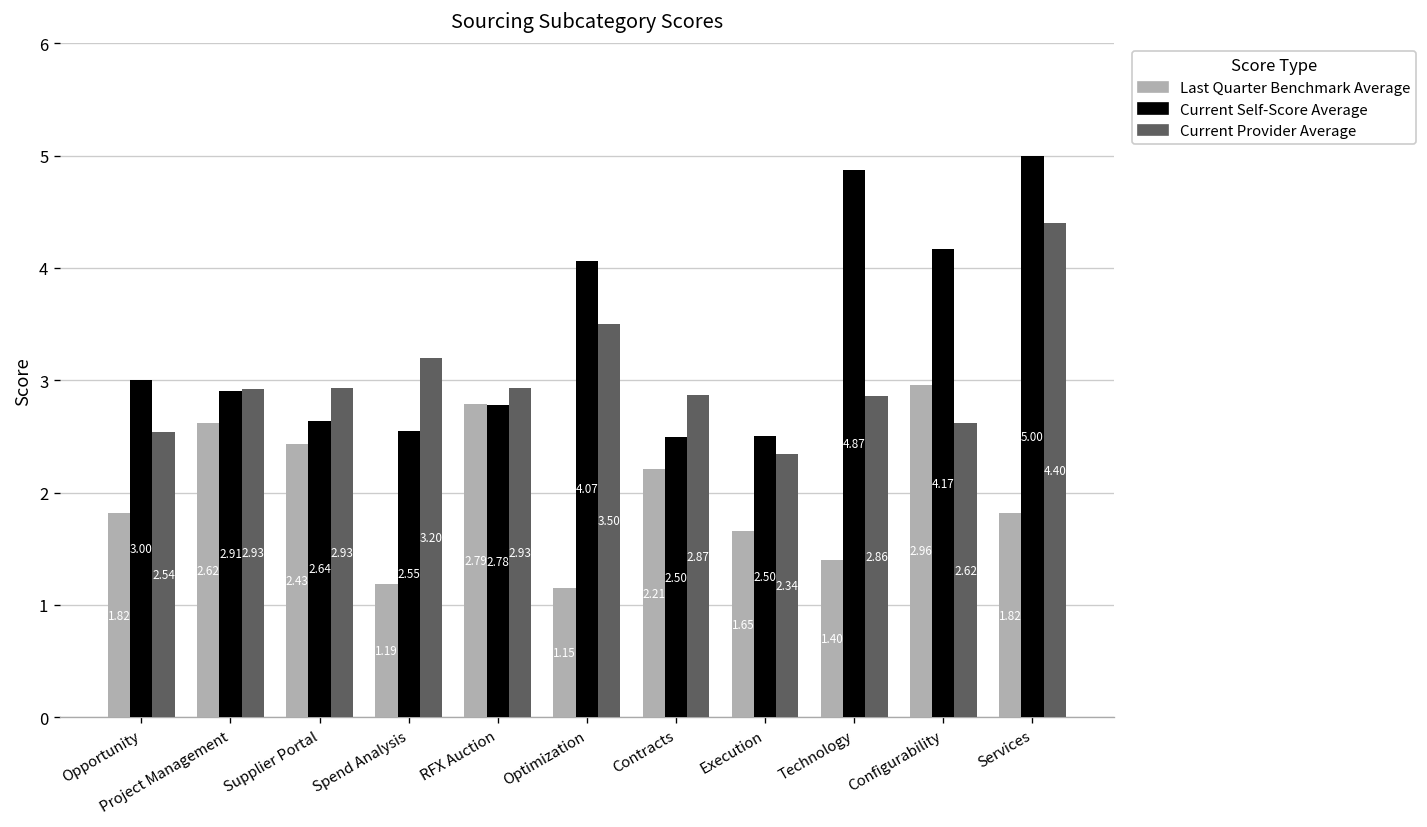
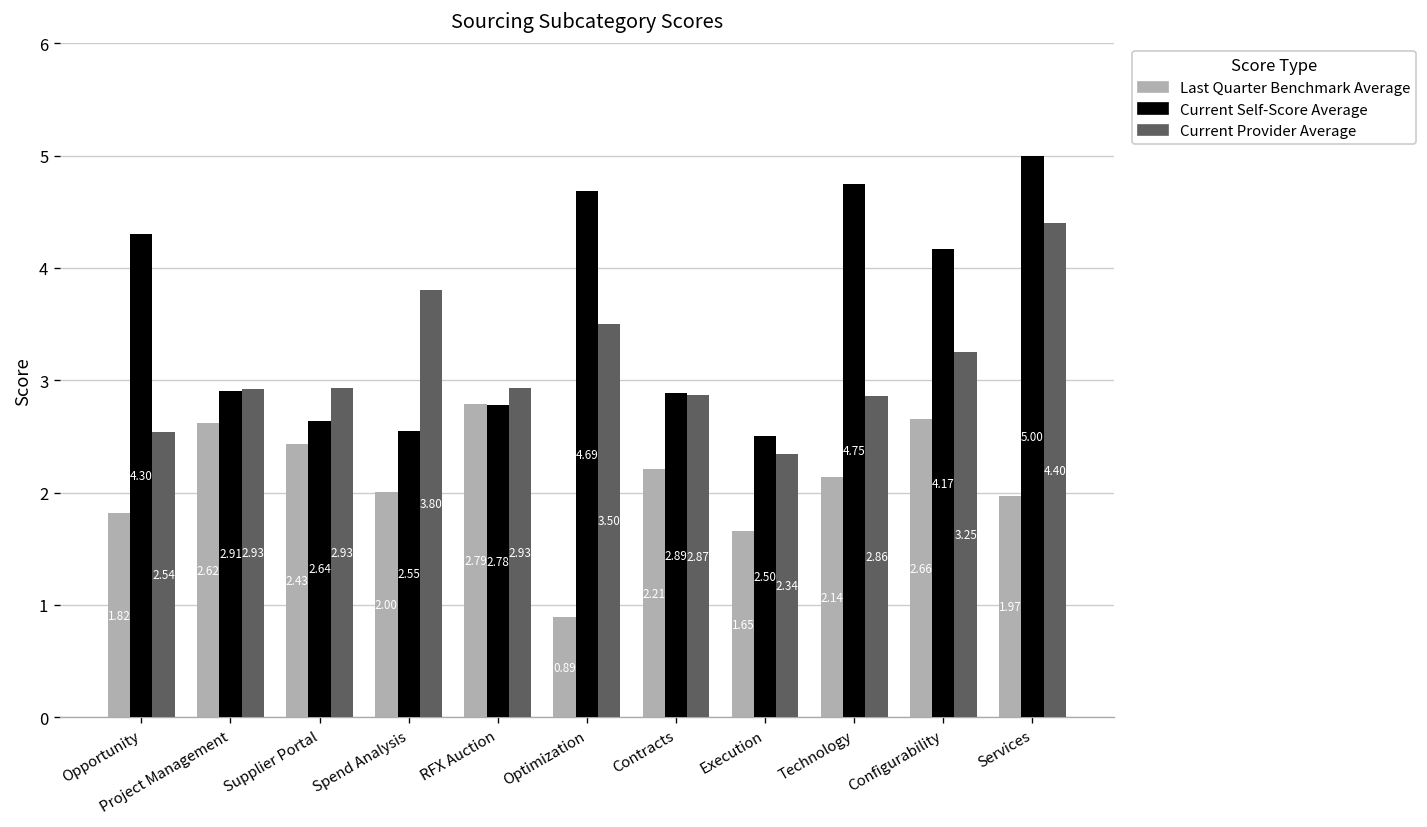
Current Self-Score Average, Opportunity: 3.00 -> 4.30
Last Quarter Benchmark Average, Spend Analysis: 1.19 -> 2.00
Current Provider Average, Spend Analysis: 3.20 -> 3.80
Last Quarter Benchmark Average, Optimization: 1.15 -> 0.89
Current Self-Score Average, Optimization: 4.07 -> 4.69
Current Self-Score Average, Contracts: 2.50 -> 2.89
Last Quarter Benchmark Average, Technology: 1.40 -> 2.14
Current Self-Score Average, Technology: 4.87 -> 4.75
Last Quarter Benchmark Average, Configurability: 2.96 -> 2.66
Current Provider Average, Configurability: 2.62 -> 3.25
Last Quarter Benchmark Average, Services: 1.82 -> 1.97
